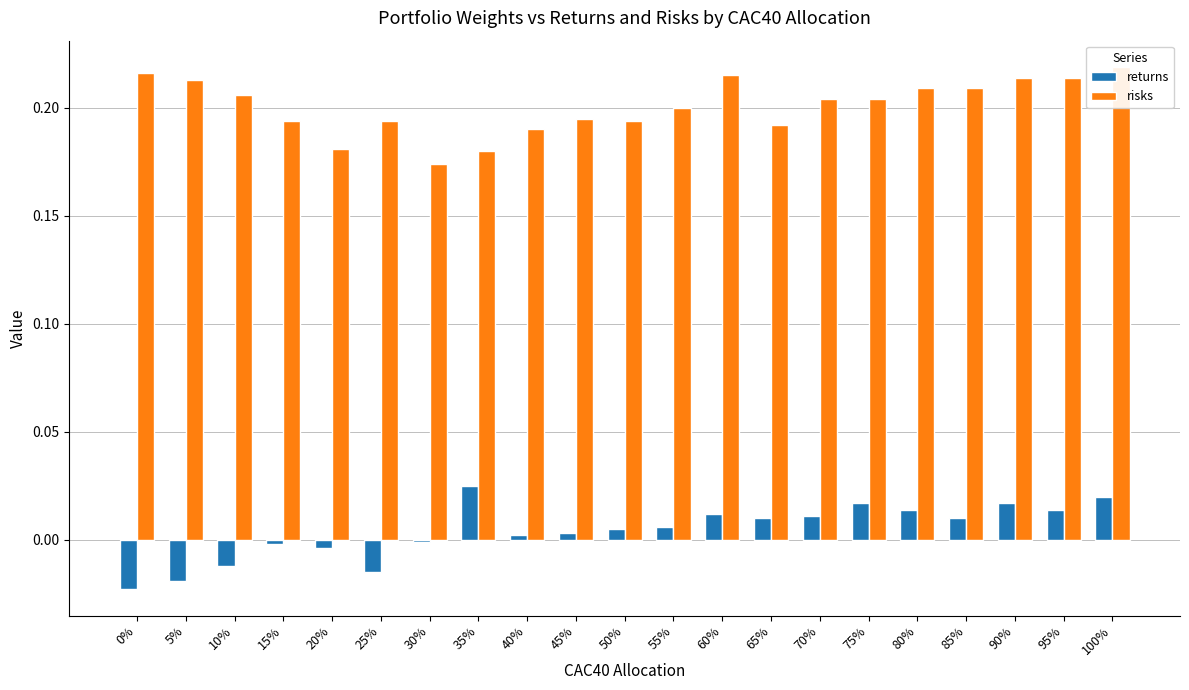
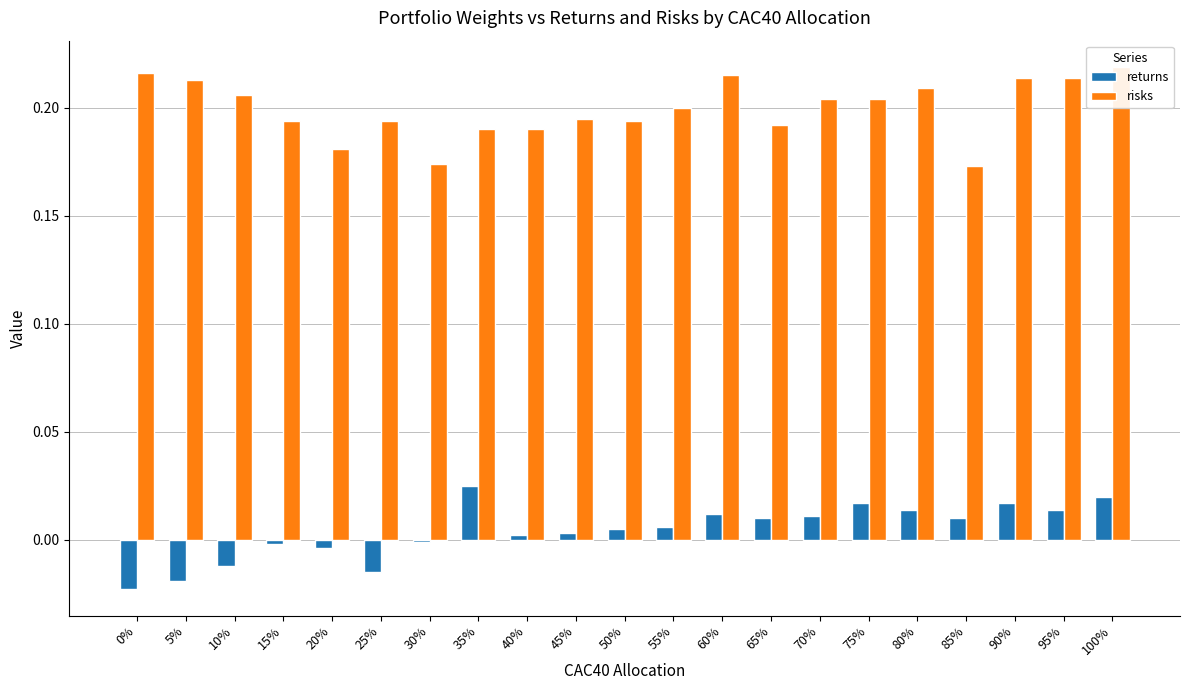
risks, 35%: 0.18 -> 0.19
risks, 85%: 0.209 -> 0.173
